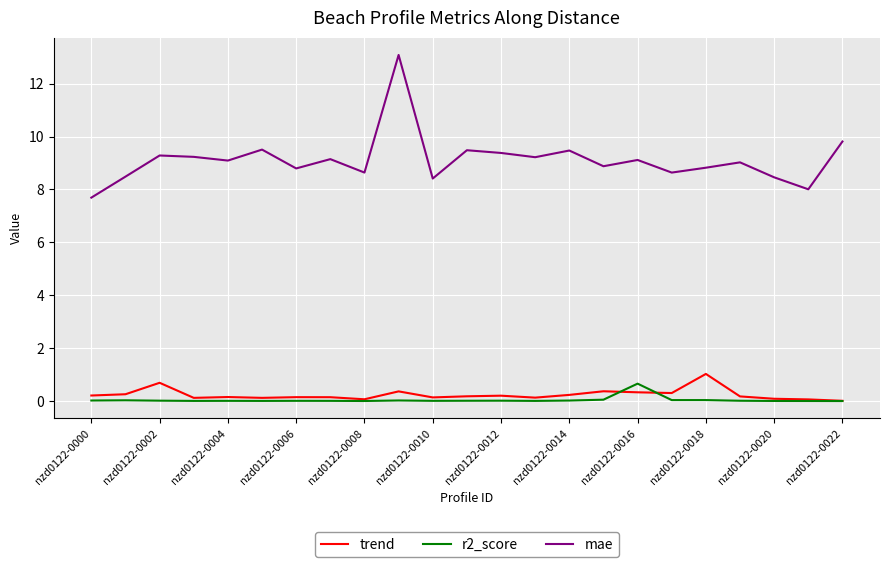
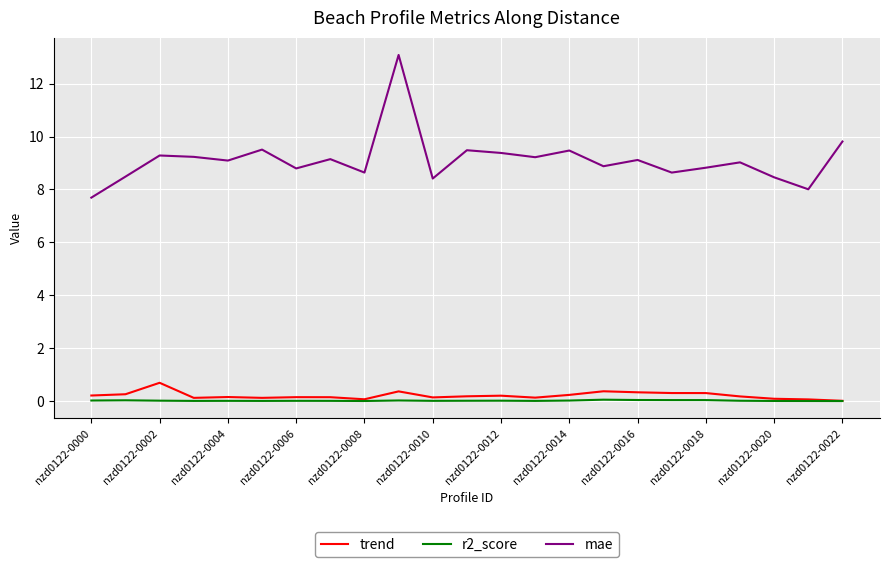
r2_score, nzd0122-0016: 0.7 -> 0.0
trend, nzd0122-0018: 1.0 -> 0.3
